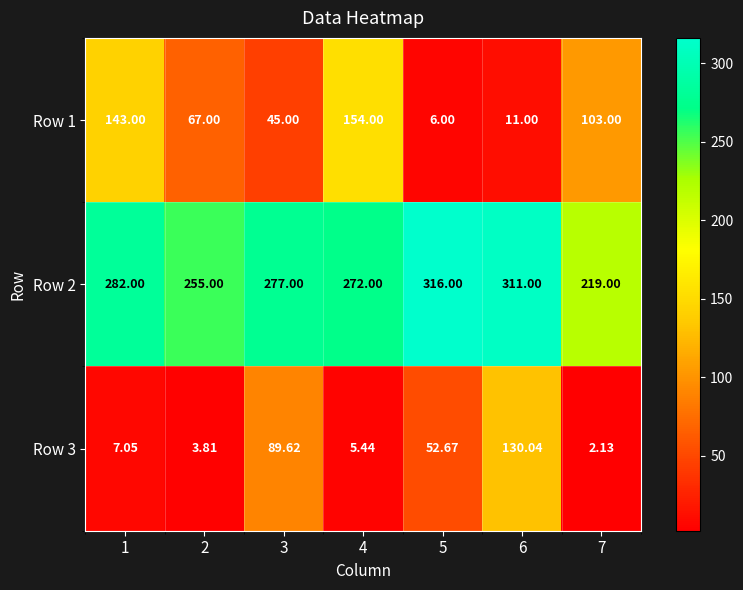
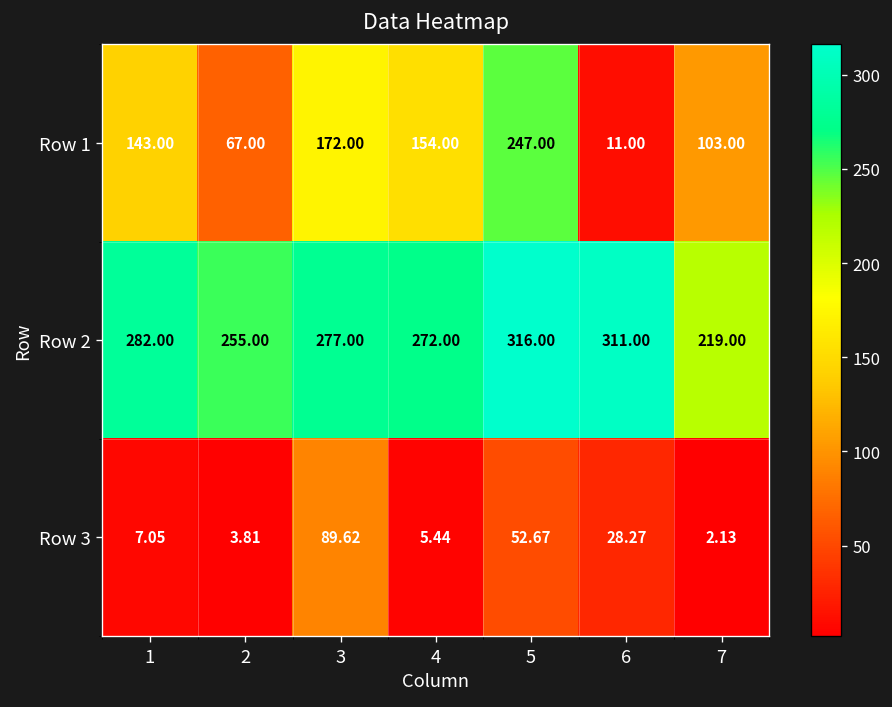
Row 1, 3: 45.00 -> 172.00
Row 1, 5: 6.00 -> 247.00
Row 3, 6: 130.04 -> 28.27
